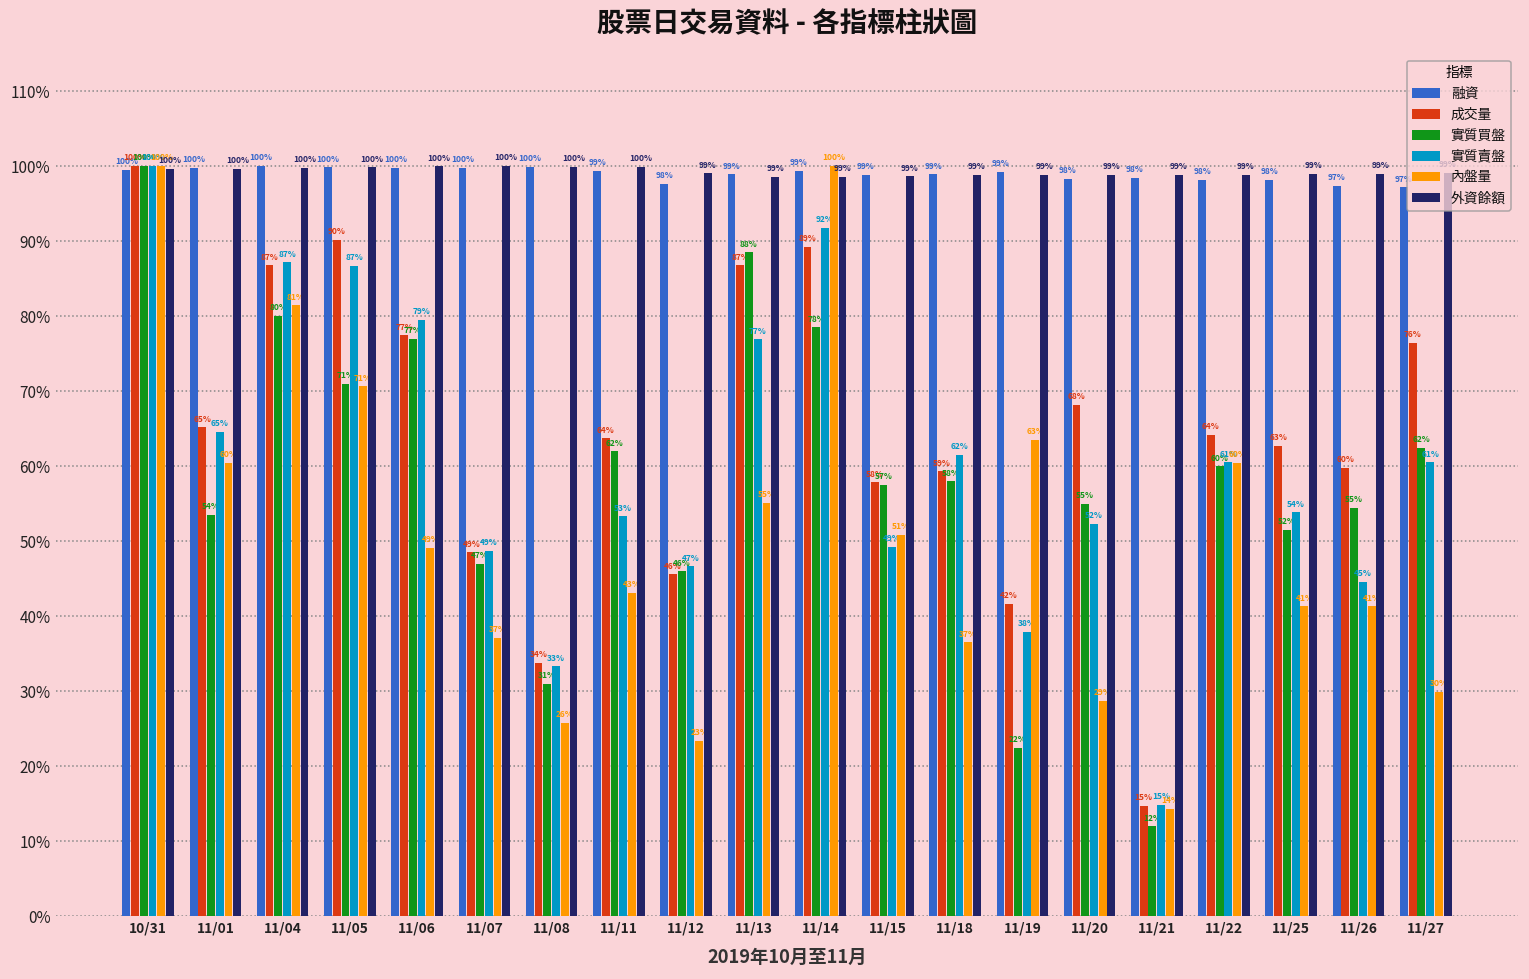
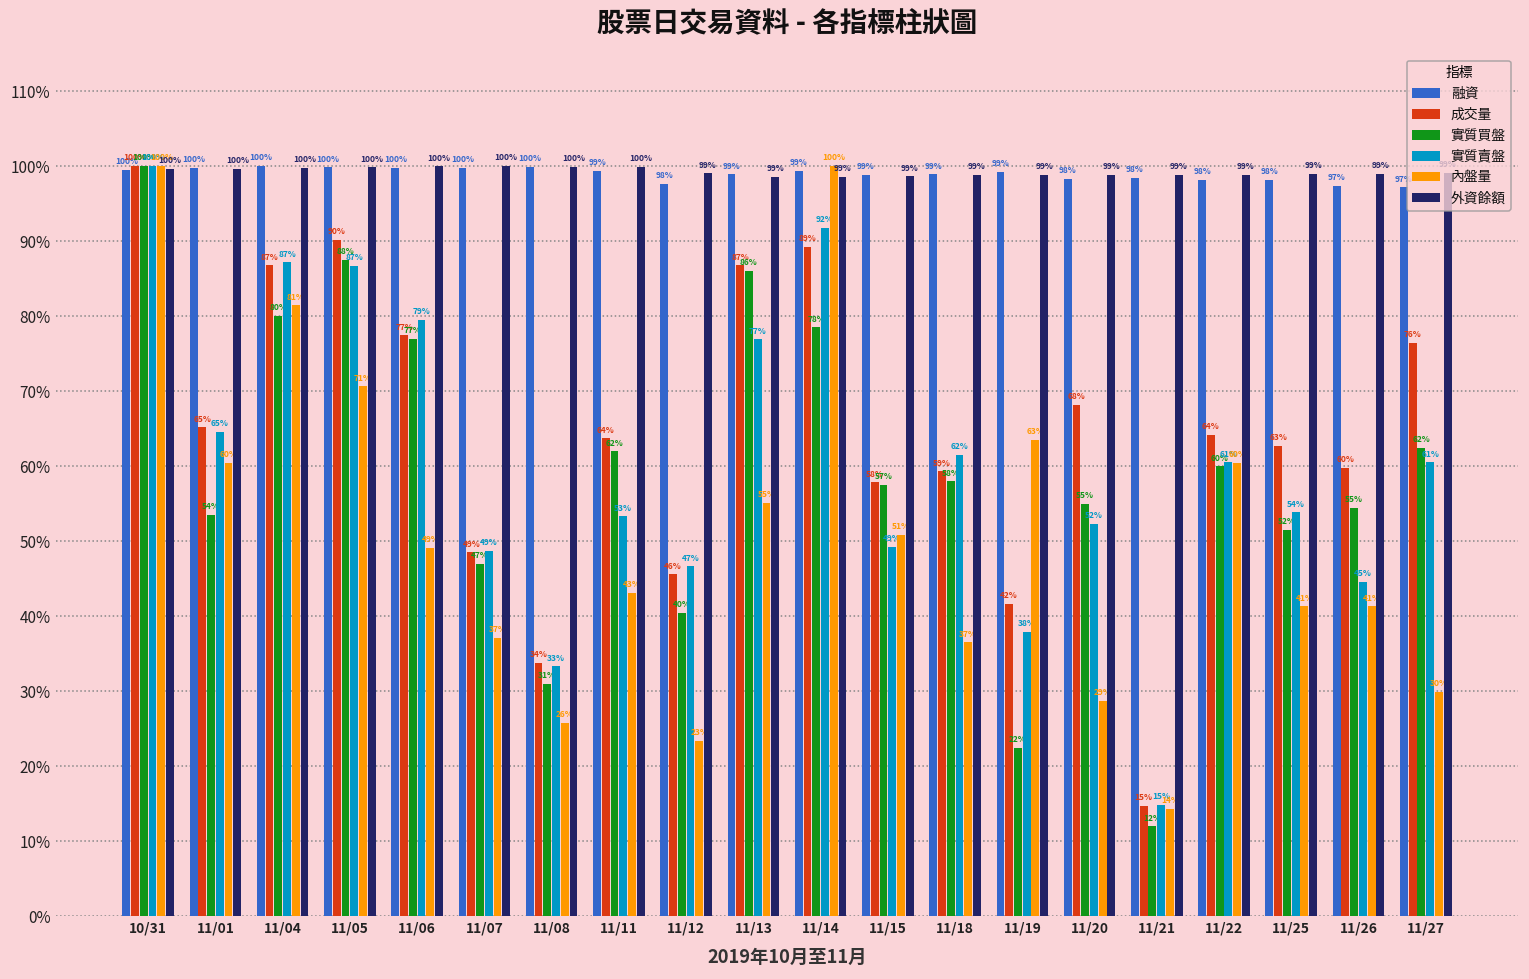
實質買盤, 11/05: 71% -> 88%
實質買盤, 11/12: 46% -> 40%
實質買盤, 11/13: 88% -> 86%
